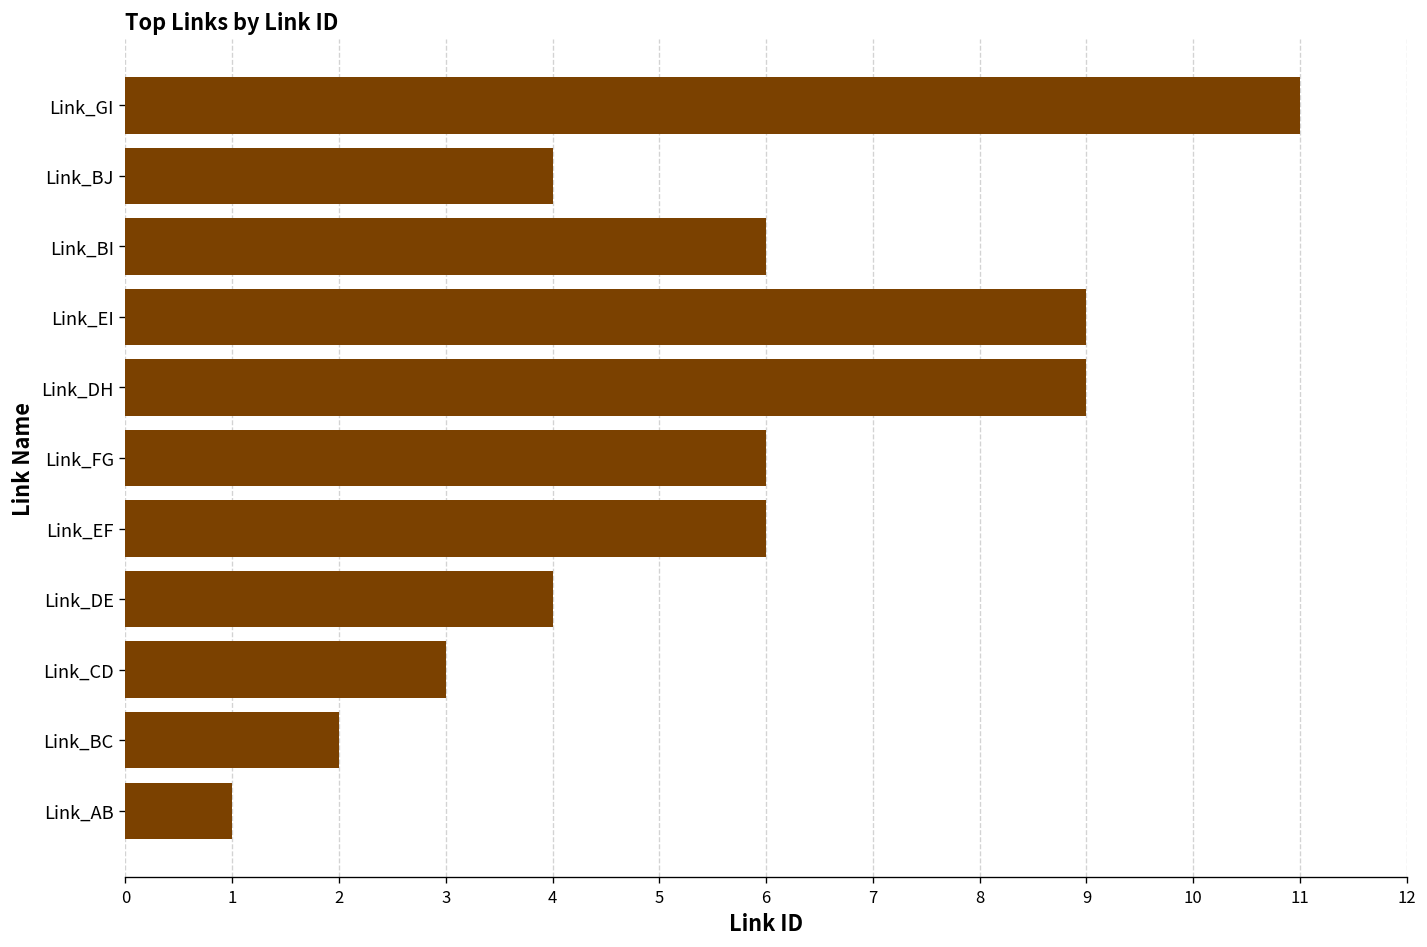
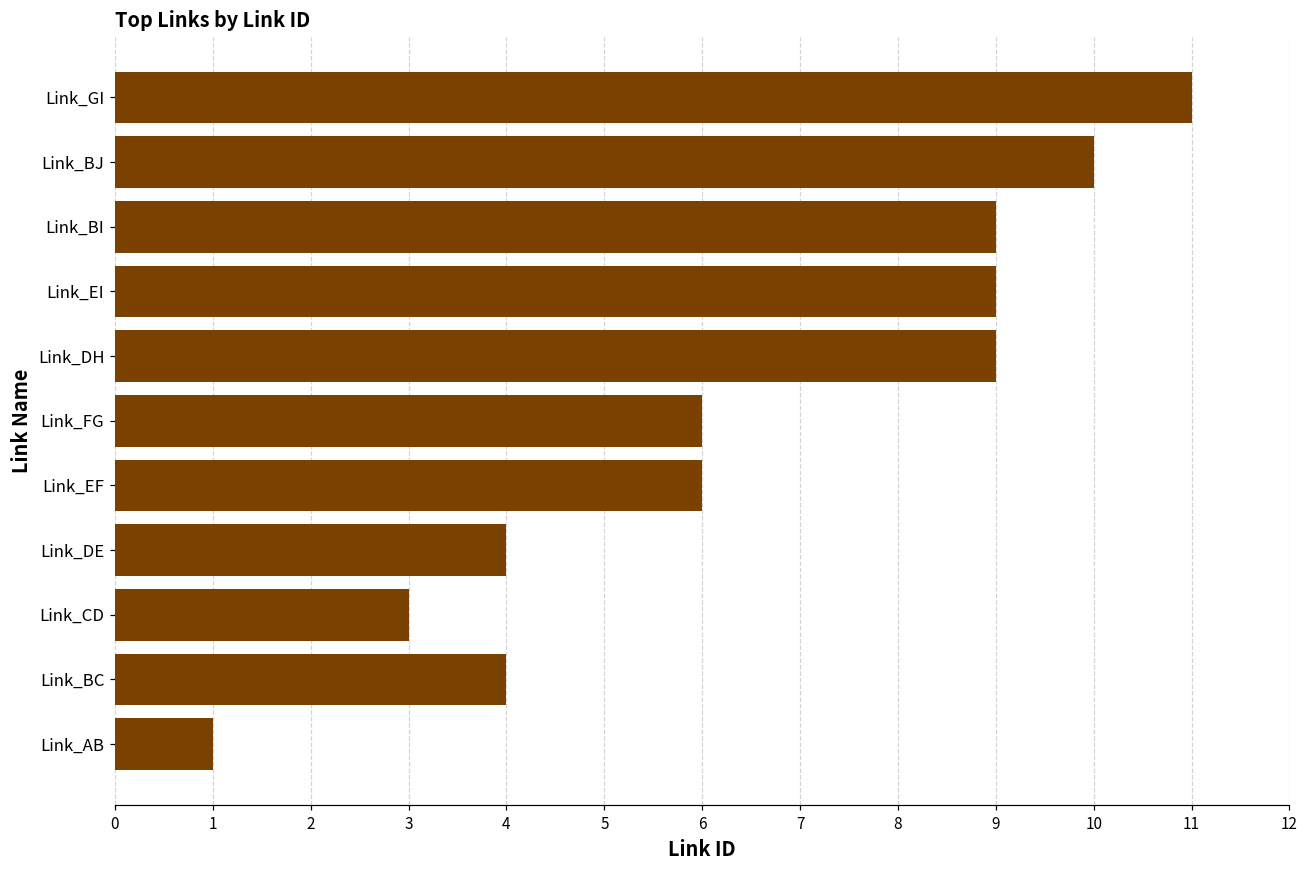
Link_BJ: 4 -> 10
Link_BI: 6 -> 9
Link_BC: 2 -> 4
